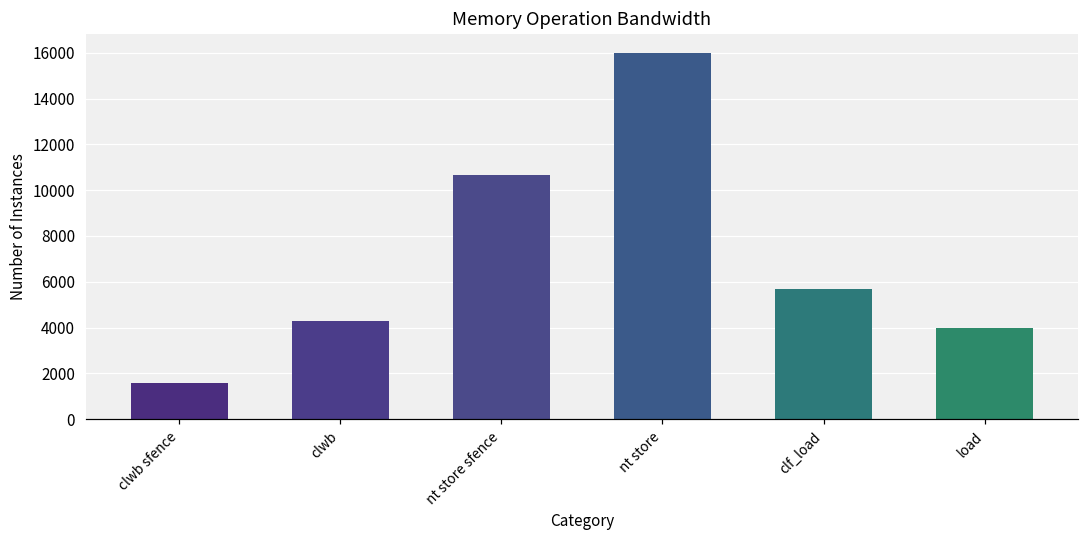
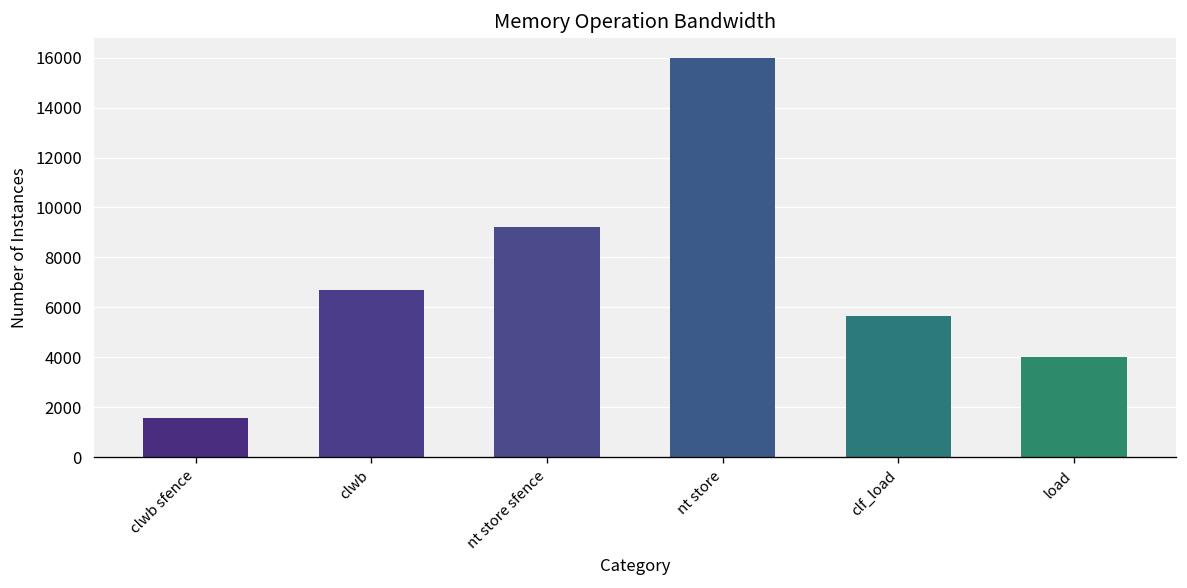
clwb: 4300 -> 6700
nt store sfence: 10700 -> 9200
